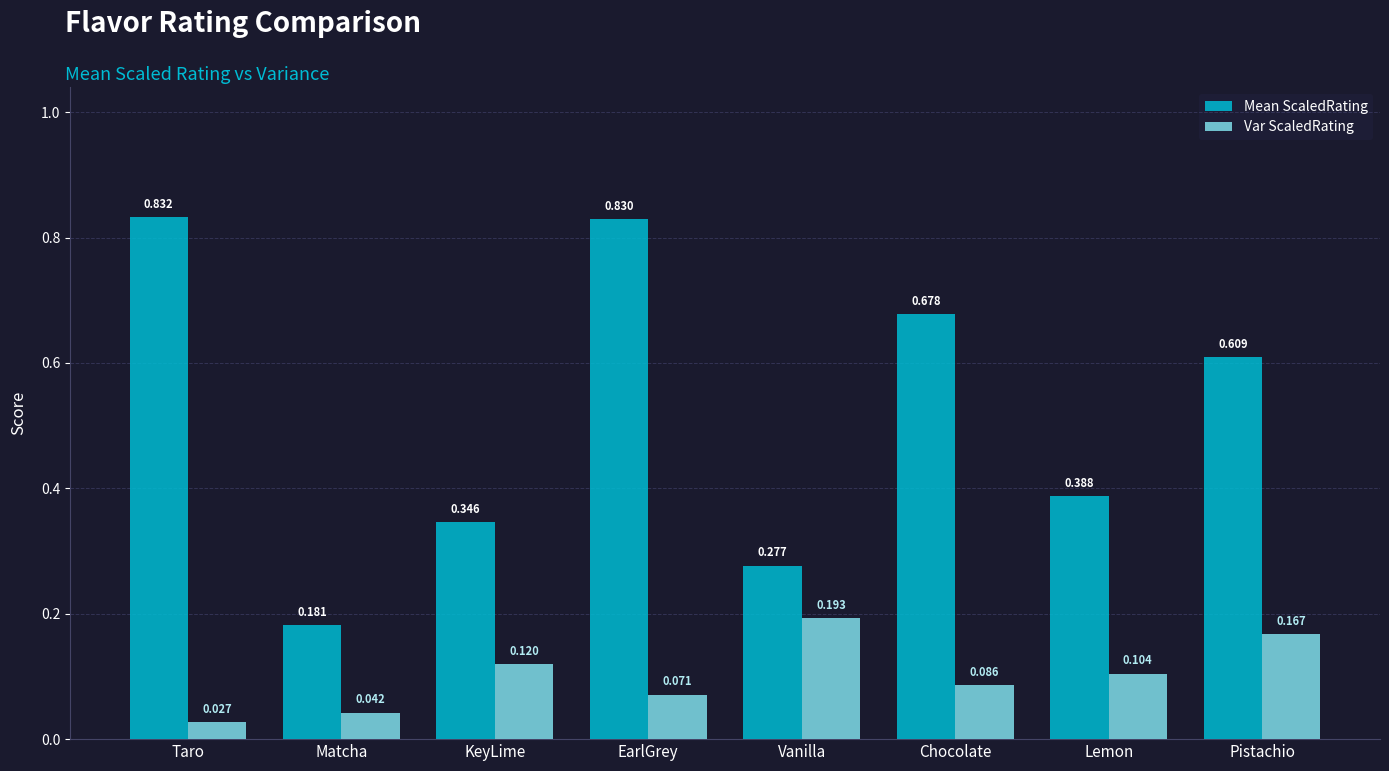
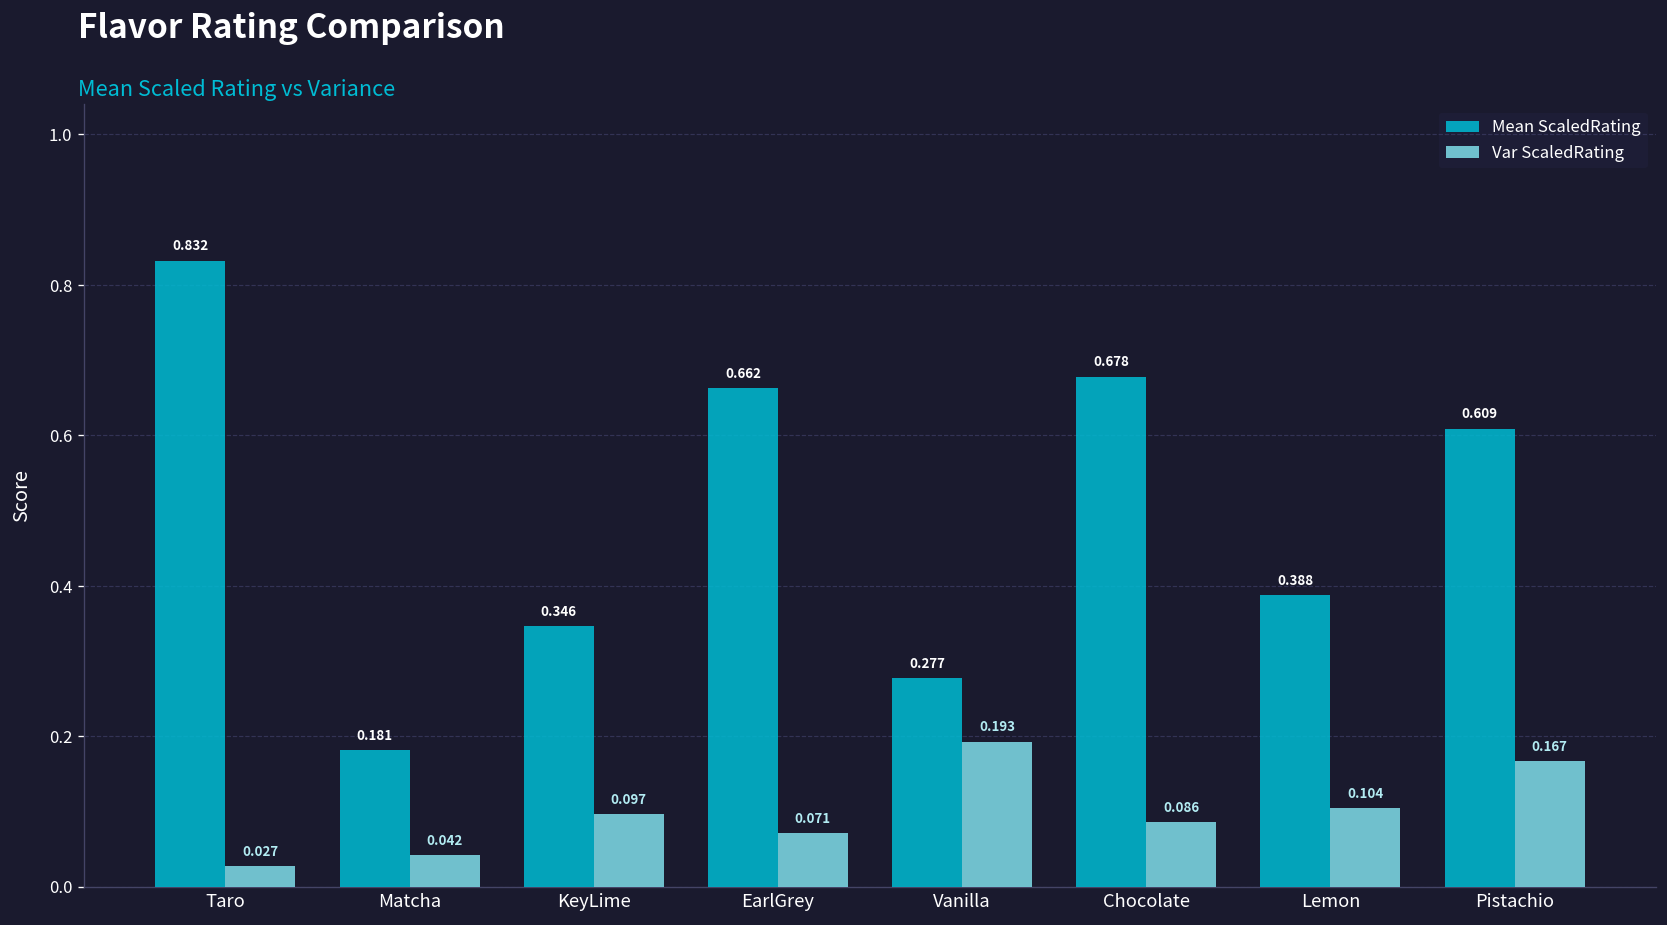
Var ScaledRating, KeyLime: 0.120 -> 0.097
Mean ScaledRating, EarlGrey: 0.830 -> 0.662
